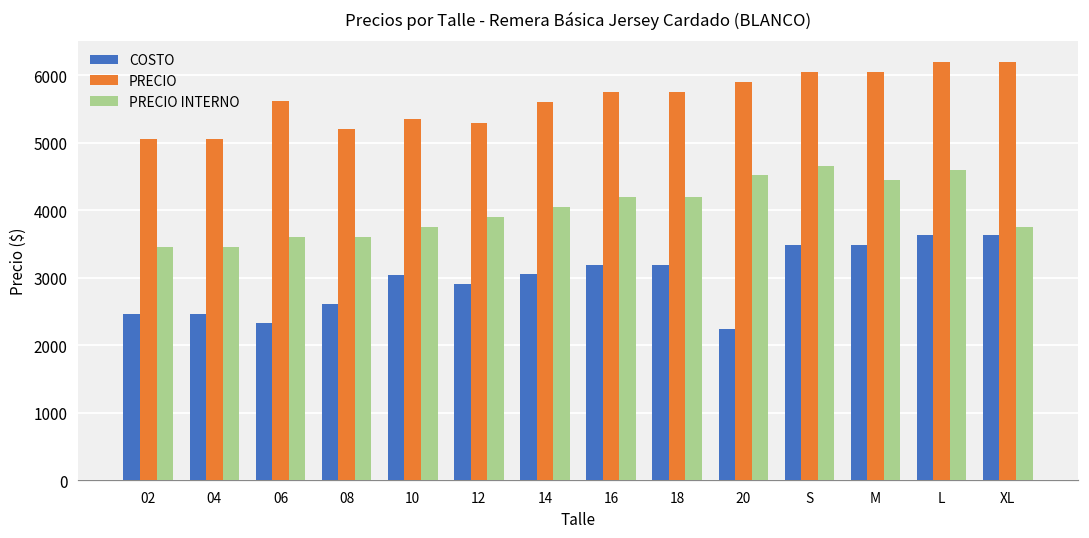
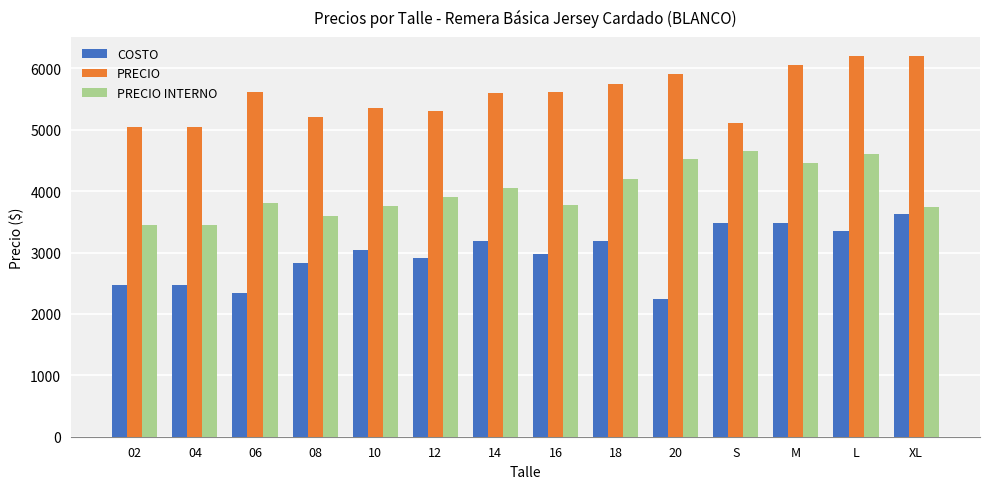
PRECIO INTERNO, 06: 3600 -> 3800
COSTO, 08: 2600 -> 2800
COSTO, 14: 3100 -> 3200
COSTO, 16: 3200 -> 3000
PRECIO, 16: 5800 -> 5600
PRECIO INTERNO, 16: 4200 -> 3800
PRECIO, S: 6100 -> 5100
COSTO, L: 3600 -> 3400
